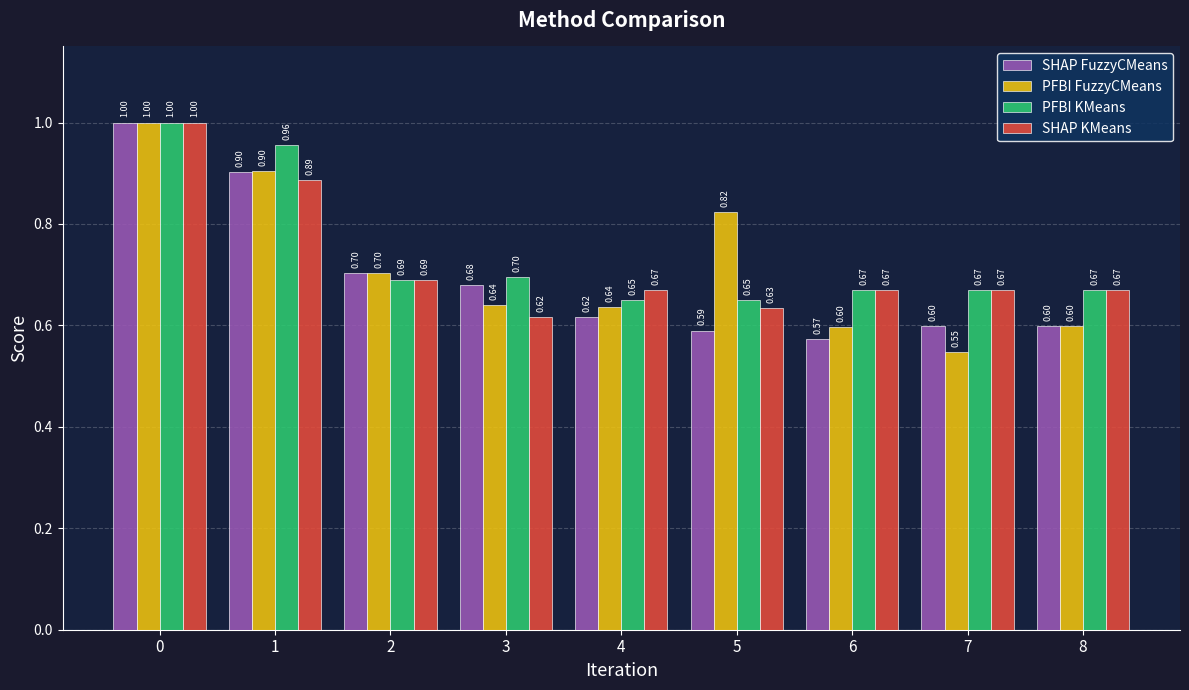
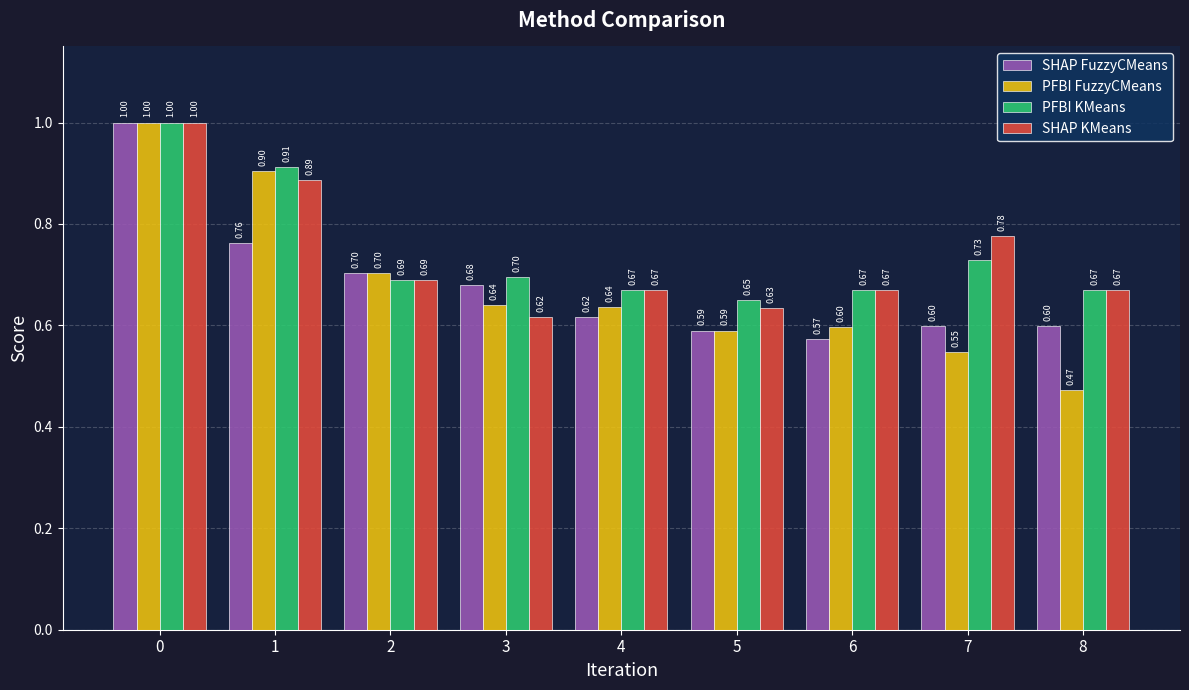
SHAP FuzzyCMeans, 1: 0.90 -> 0.76
PFBI KMeans, 1: 0.96 -> 0.91
PFBI KMeans, 4: 0.65 -> 0.67
PFBI FuzzyCMeans, 5: 0.82 -> 0.59
PFBI KMeans, 7: 0.67 -> 0.73
SHAP KMeans, 7: 0.67 -> 0.78
PFBI FuzzyCMeans, 8: 0.60 -> 0.47
